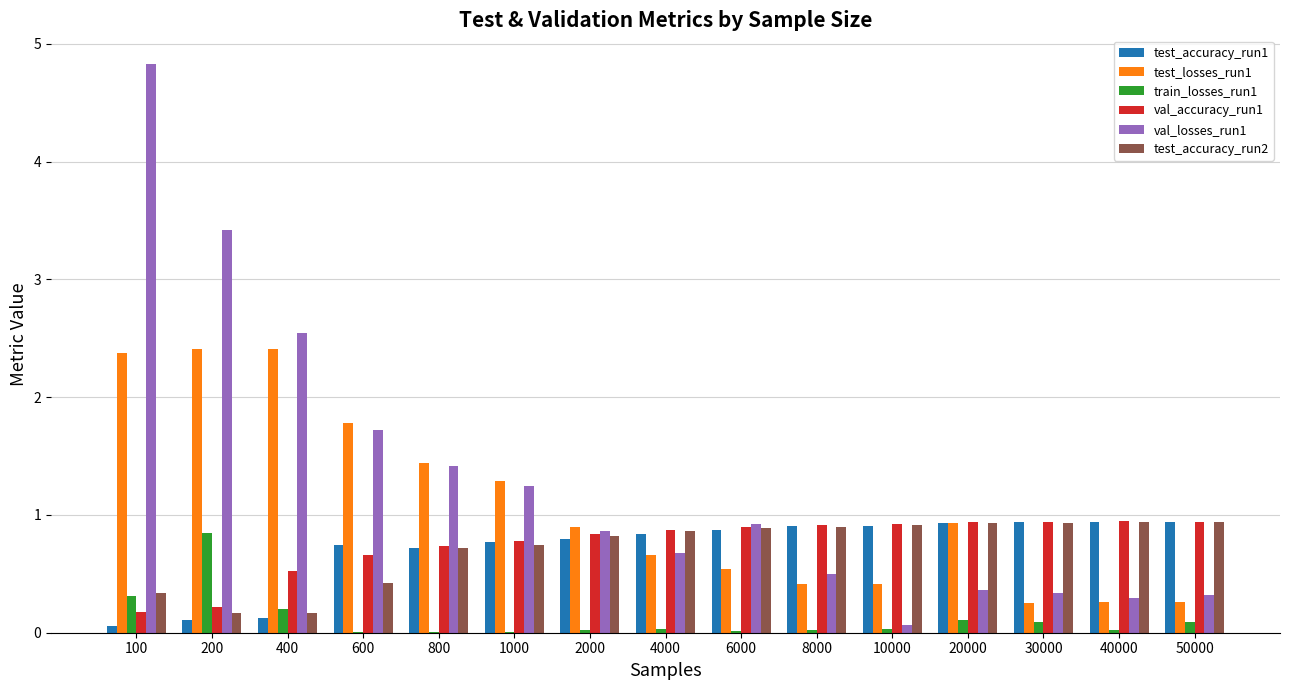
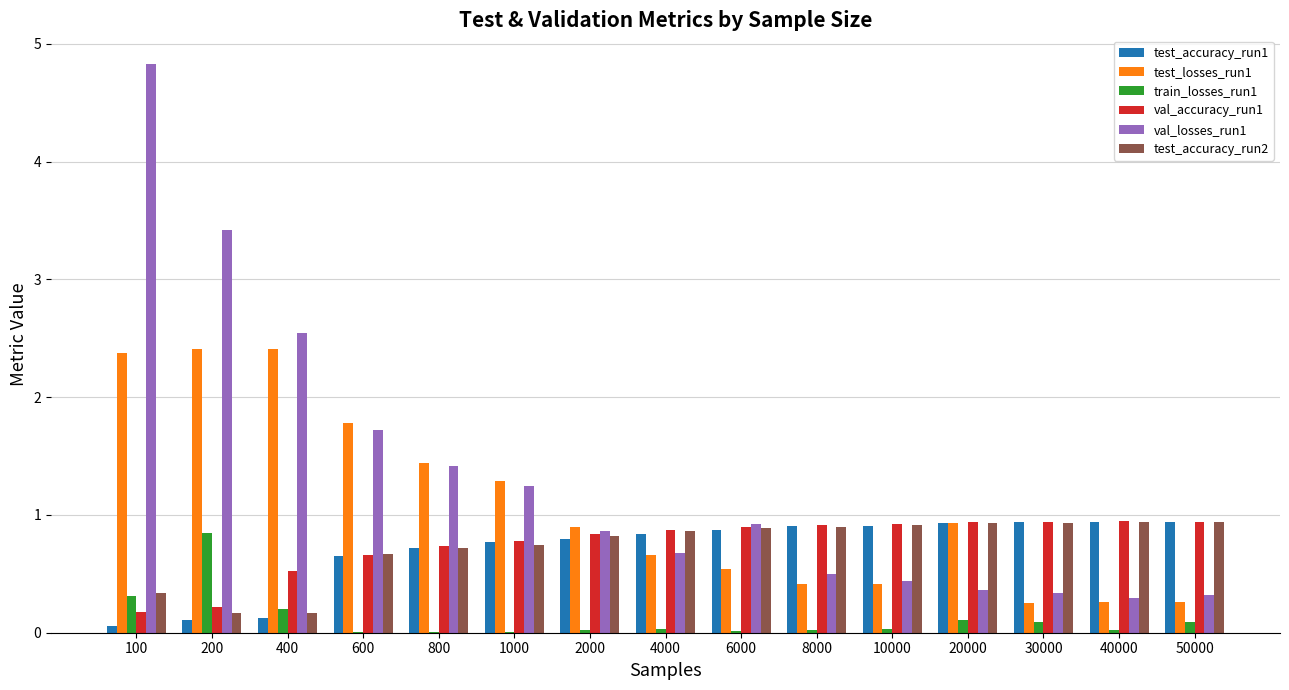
test_accuracy_run1, 600: 0.75 -> 0.65
test_accuracy_run2, 600: 0.42 -> 0.67
val_losses_run1, 10000: 0.06 -> 0.44
